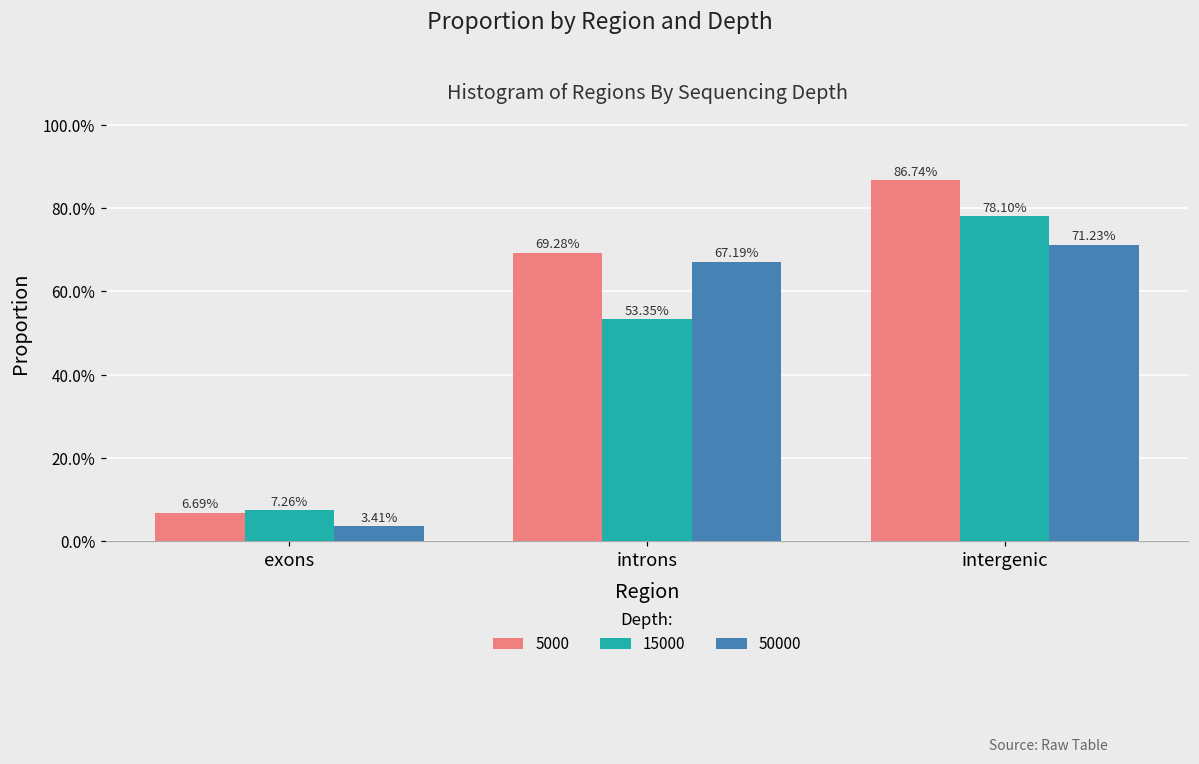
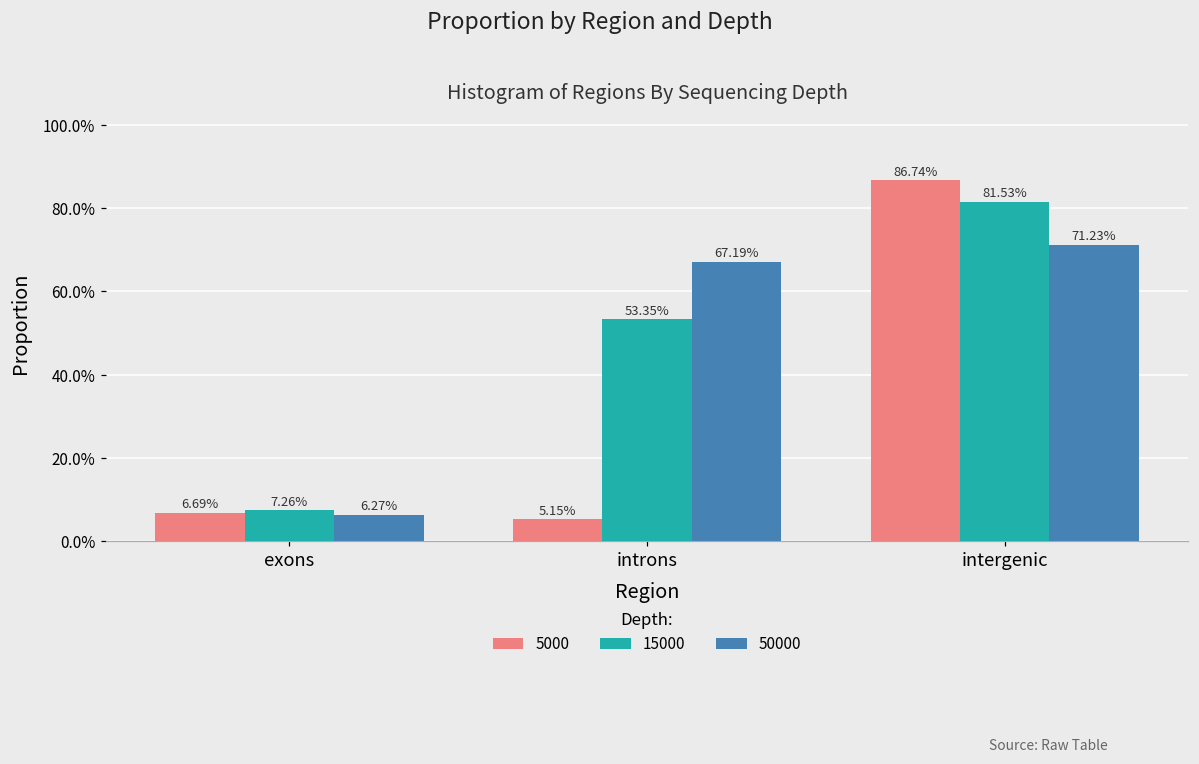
50000, exons: 3.41% -> 6.27%
5000, introns: 69.28% -> 5.15%
15000, intergenic: 78.10% -> 81.53%
